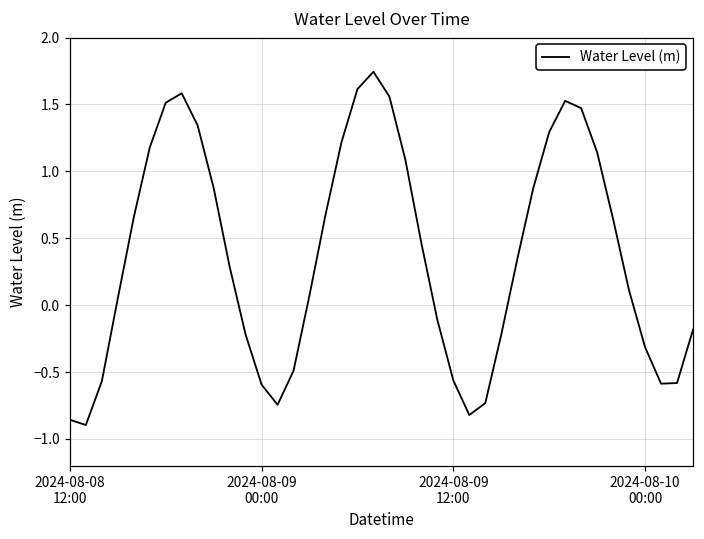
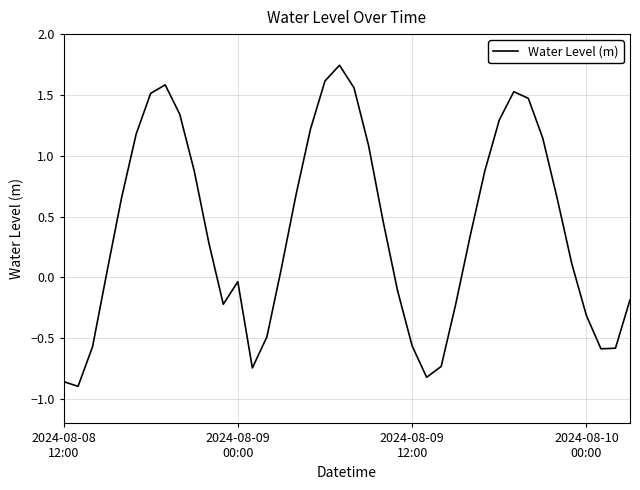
2024-08-09 00:00: -0.59 -> -0.03
